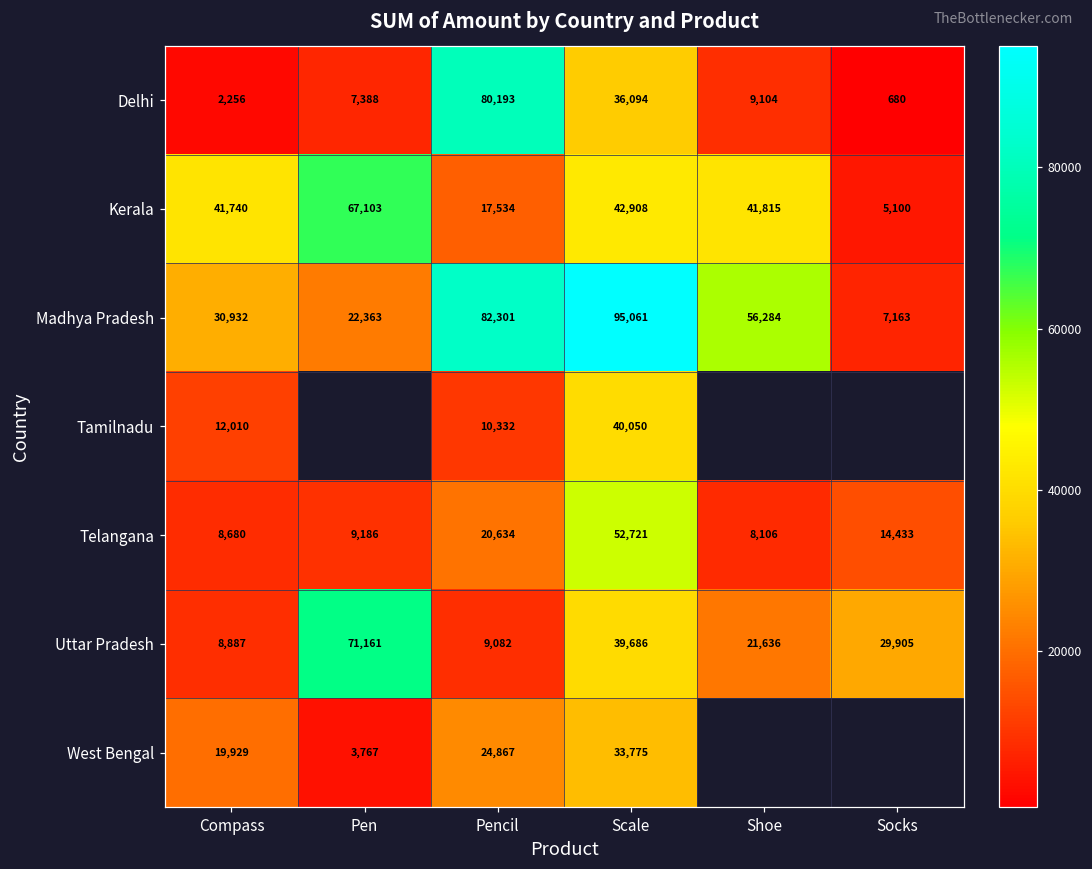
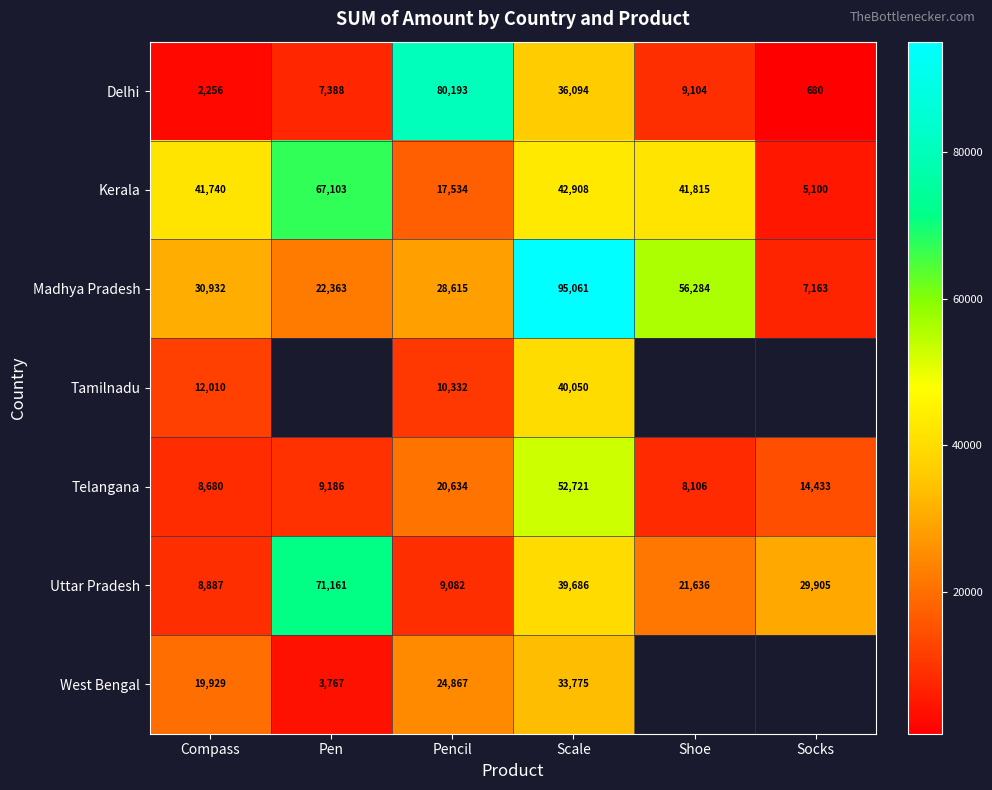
Madhya Pradesh, Pencil: 82,301 -> 28,615
